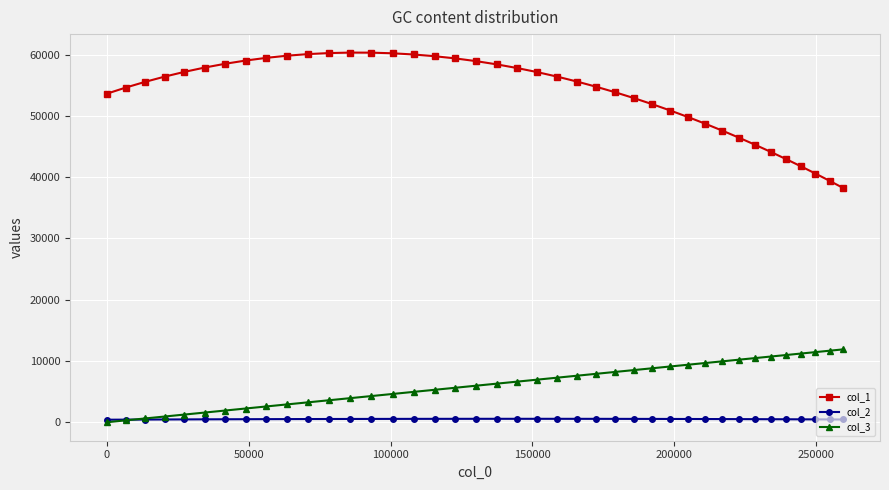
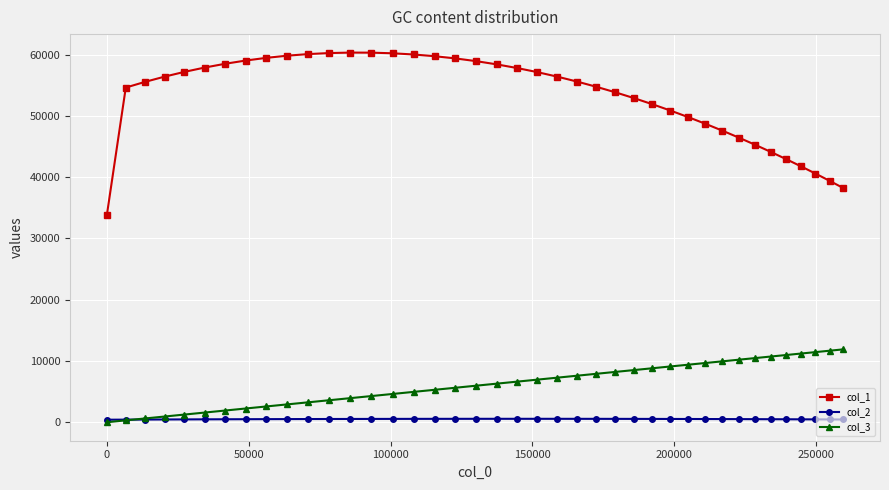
col_1, 0: 54000 -> 34000
